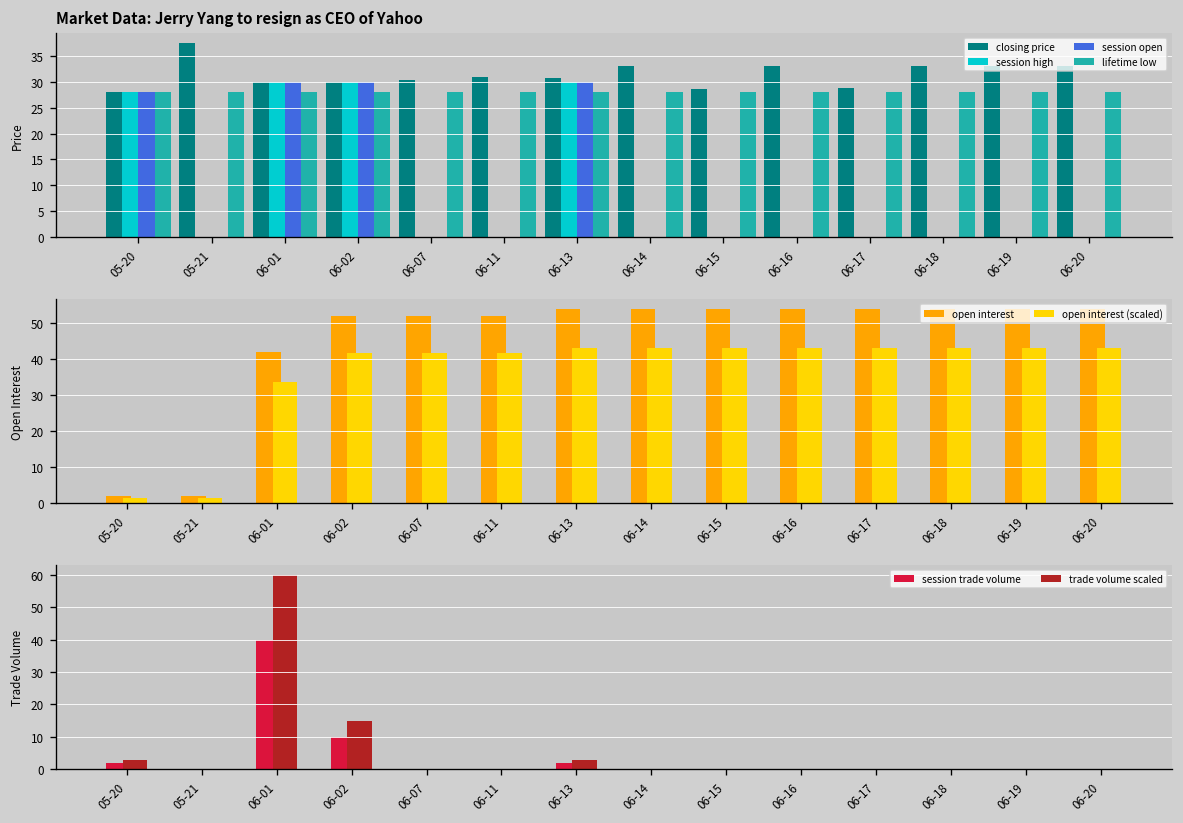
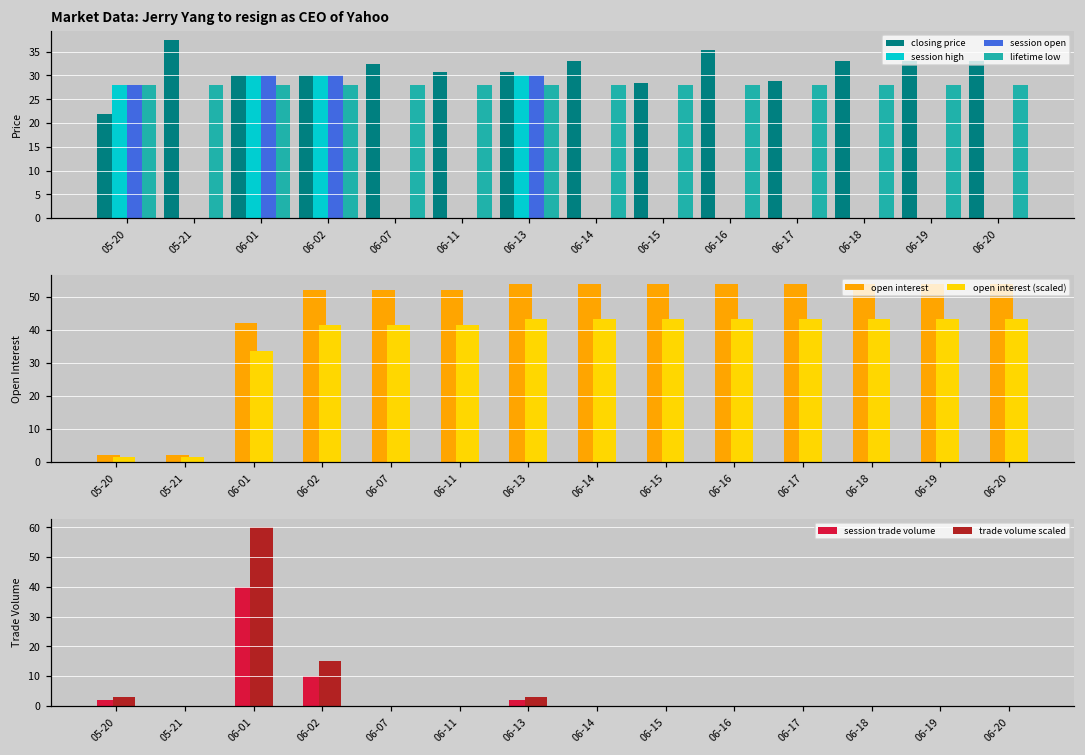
Market Data: Jerry Yang to resign as CEO of Yahoo, closing price, 05-20: 28 -> 22
Market Data: Jerry Yang to resign as CEO of Yahoo, closing price, 06-07: 30 -> 33
Market Data: Jerry Yang to resign as CEO of Yahoo, closing price, 06-16: 33 -> 35
